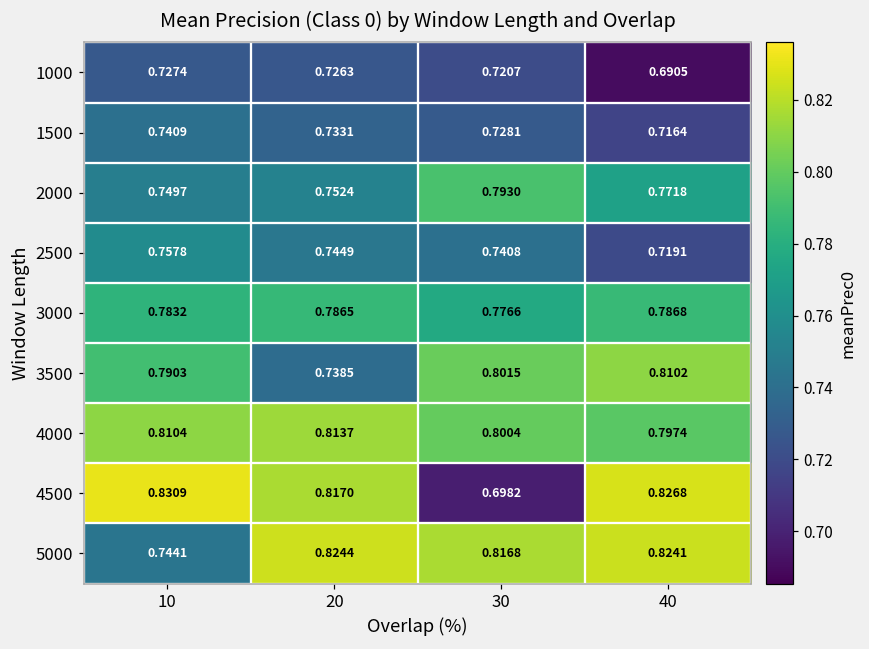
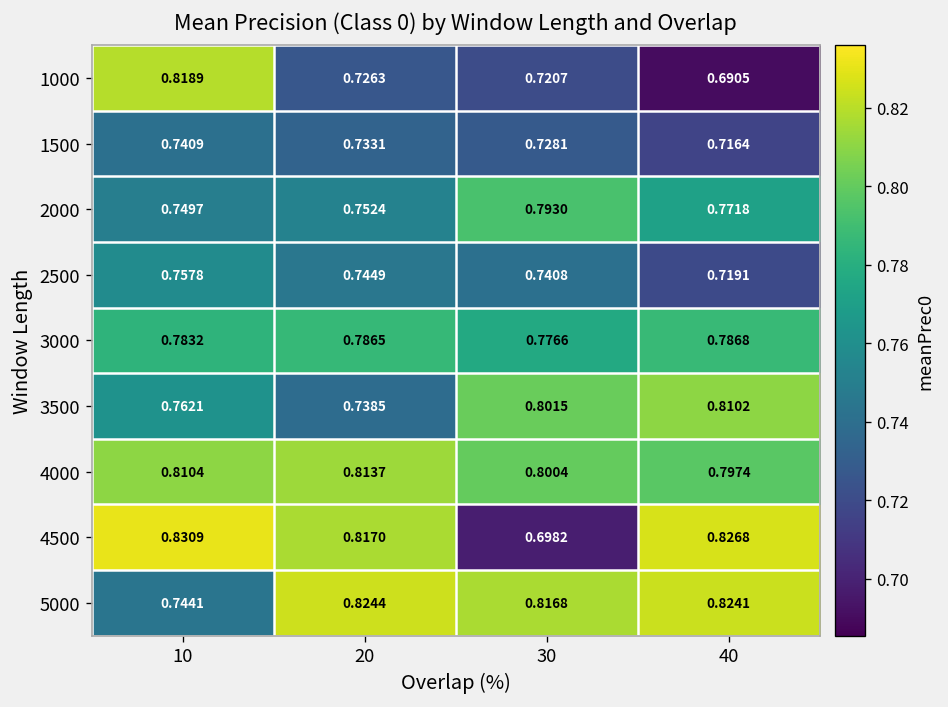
1000, 10: 0.7274 -> 0.8189
3500, 10: 0.7903 -> 0.7621
